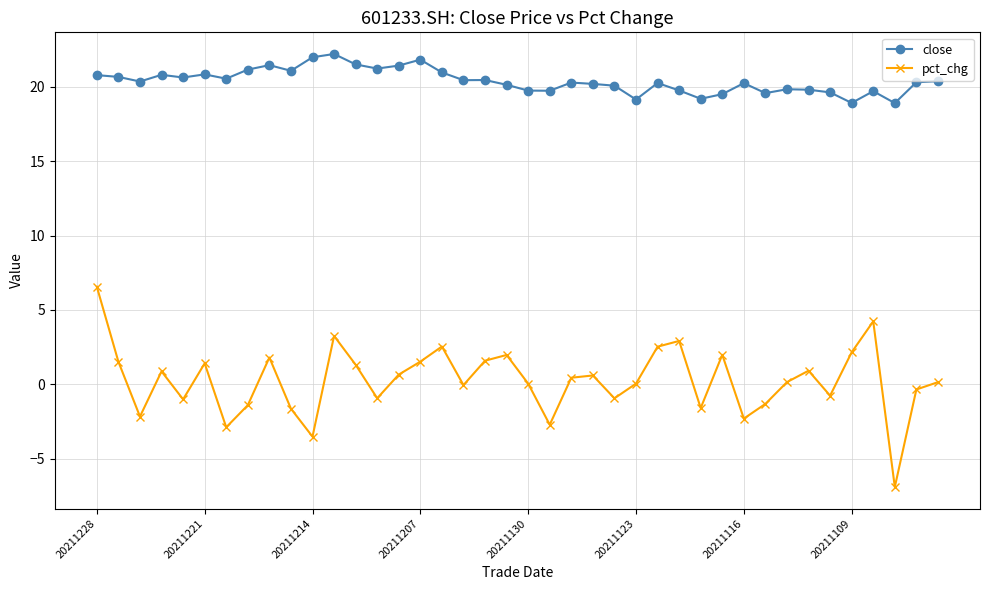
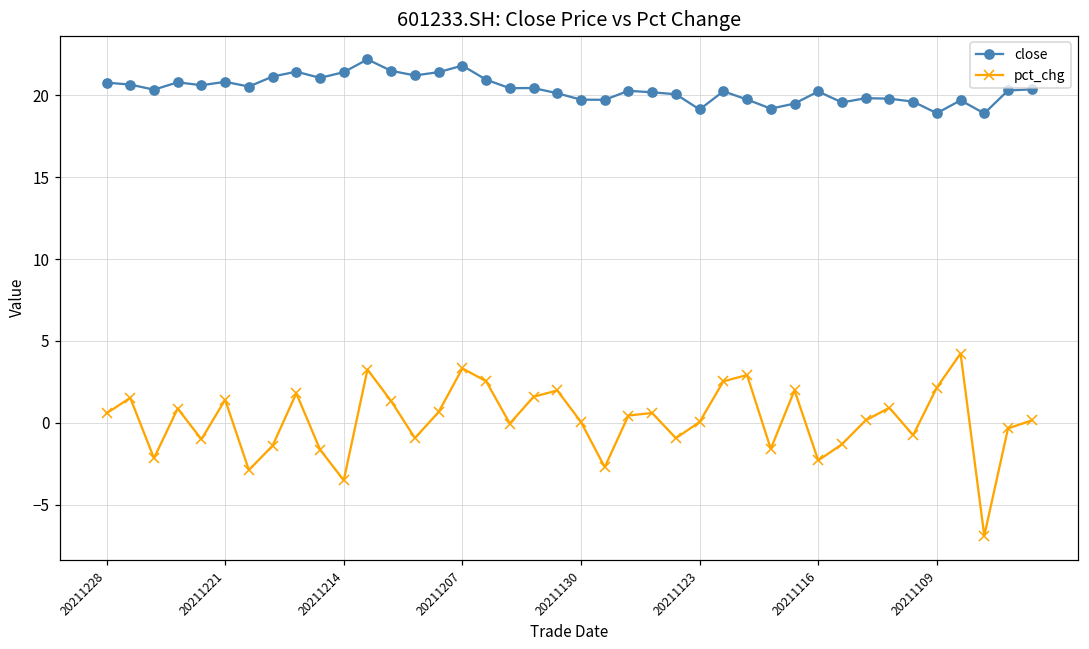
pct_chg, 20211228: 6.6 -> 0.6
close, 20211214: 22.0 -> 21.4
pct_chg, 20211207: 1.5 -> 3.3
